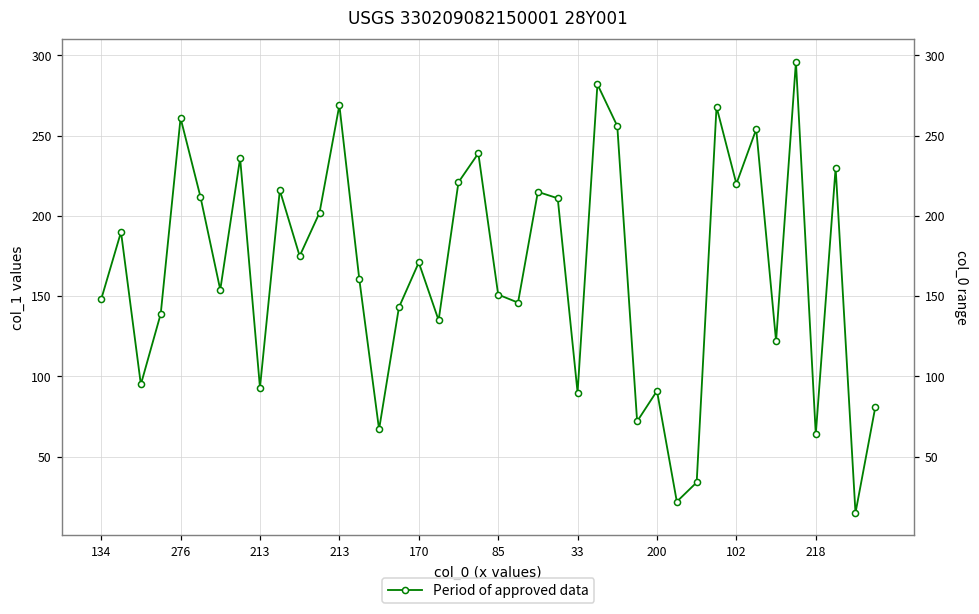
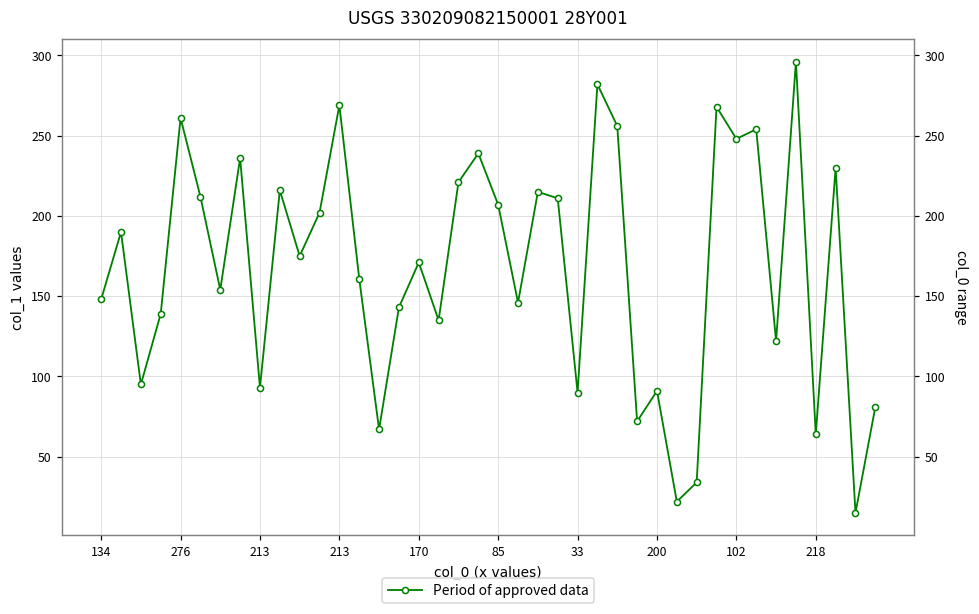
85: 151 -> 207
102: 220 -> 248
